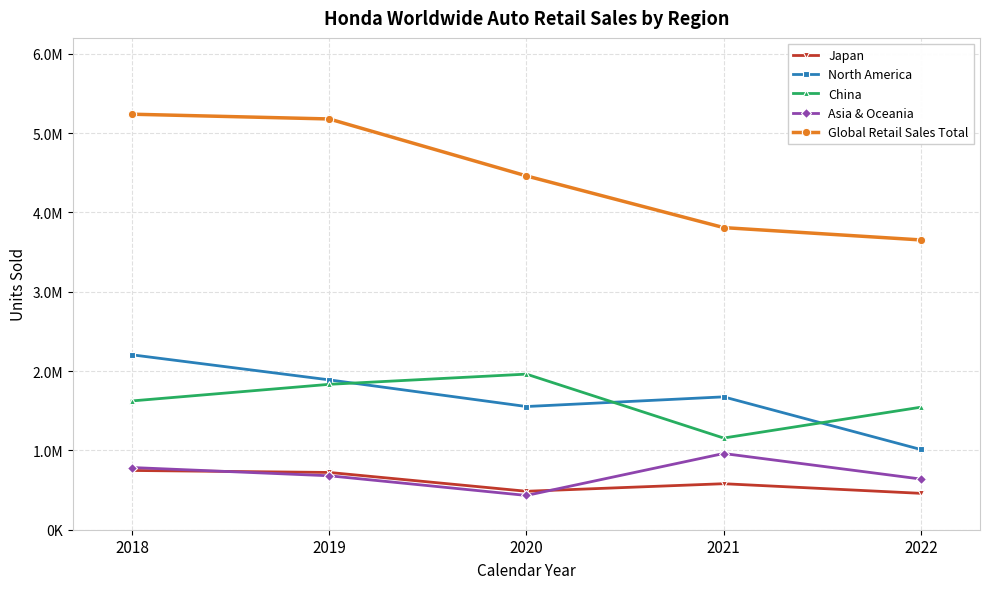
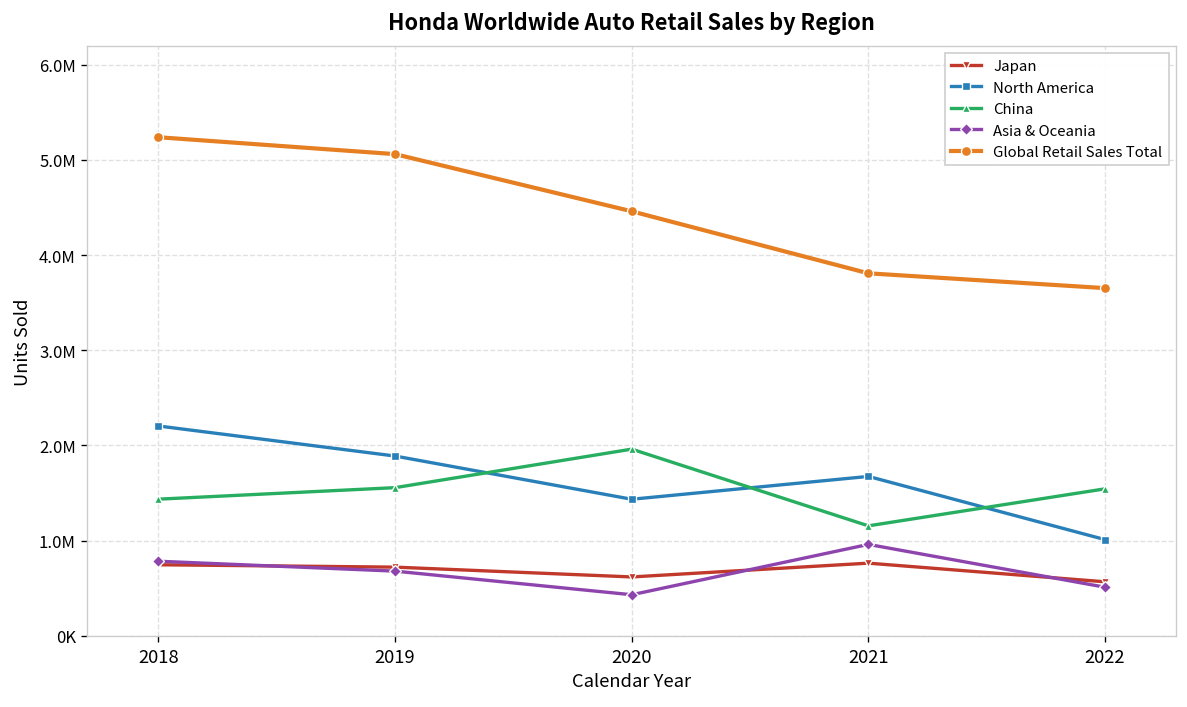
China, 2018: 1600000 -> 1400000
China, 2019: 1800000 -> 1600000
Global Retail Sales Total, 2019: 5200000 -> 5100000
Japan, 2020: 500000 -> 600000
North America, 2020: 1600000 -> 1400000
Japan, 2021: 600000 -> 800000
Japan, 2022: 500000 -> 600000
Asia & Oceania, 2022: 600000 -> 500000
